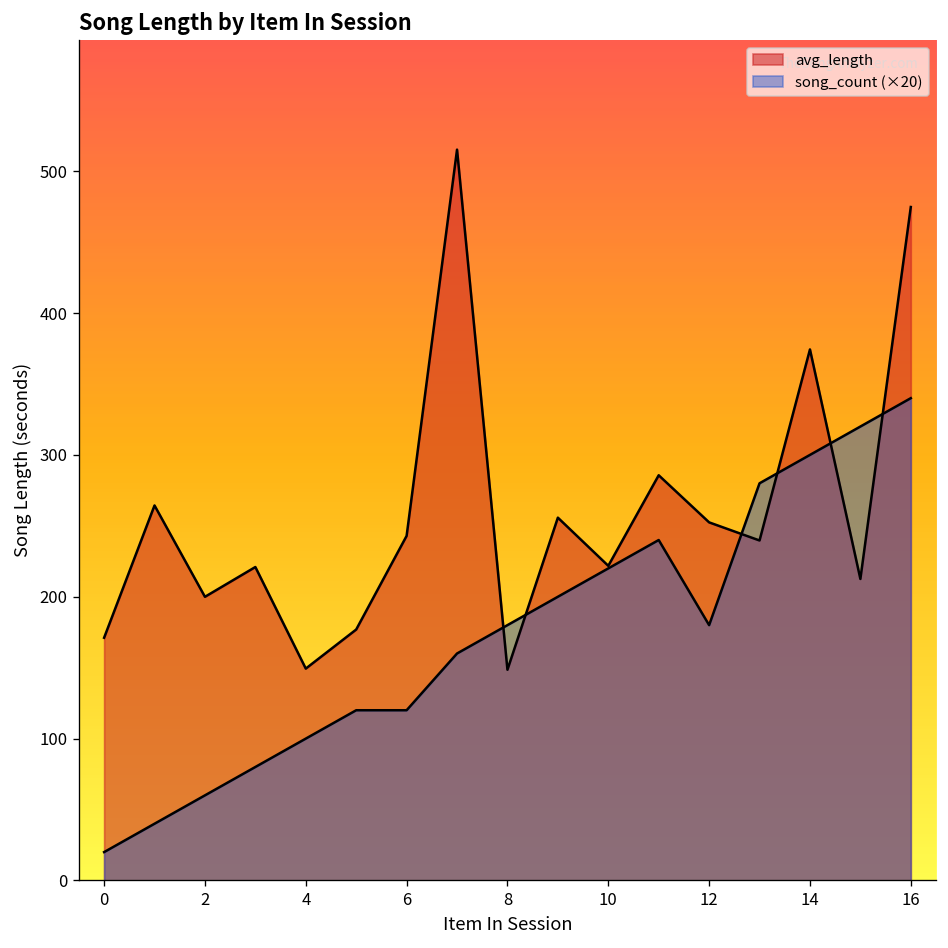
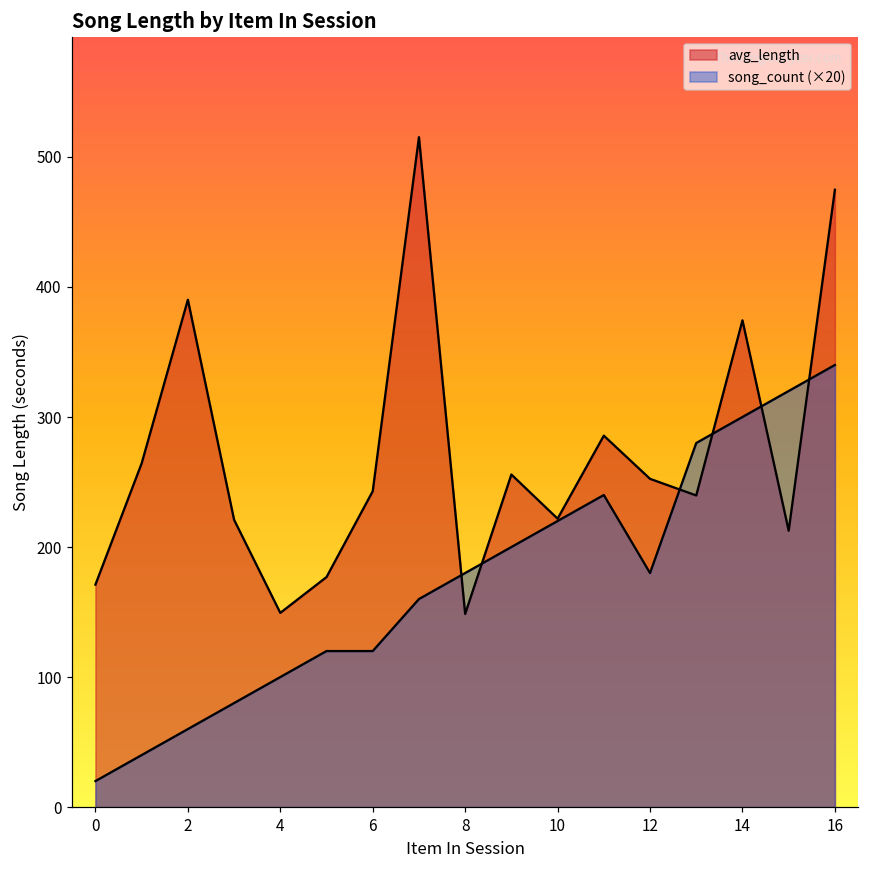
avg_length, 2: 200 -> 390
